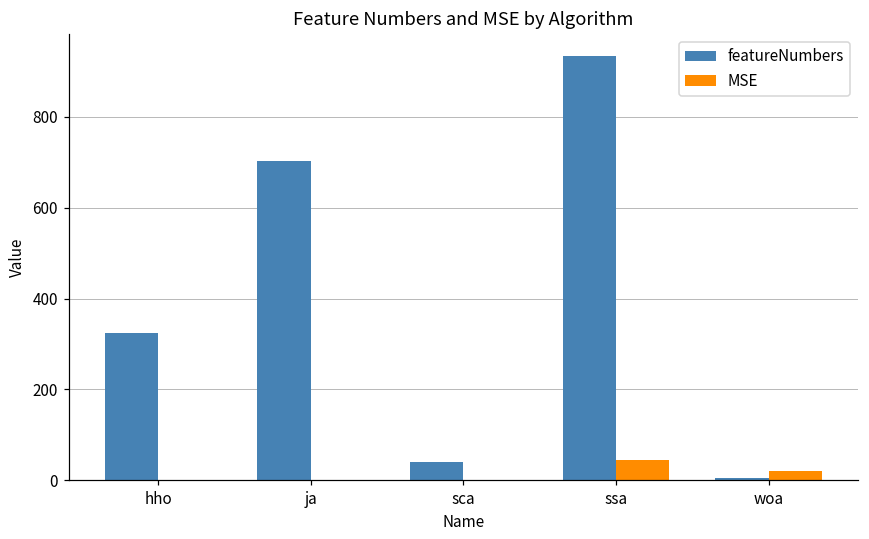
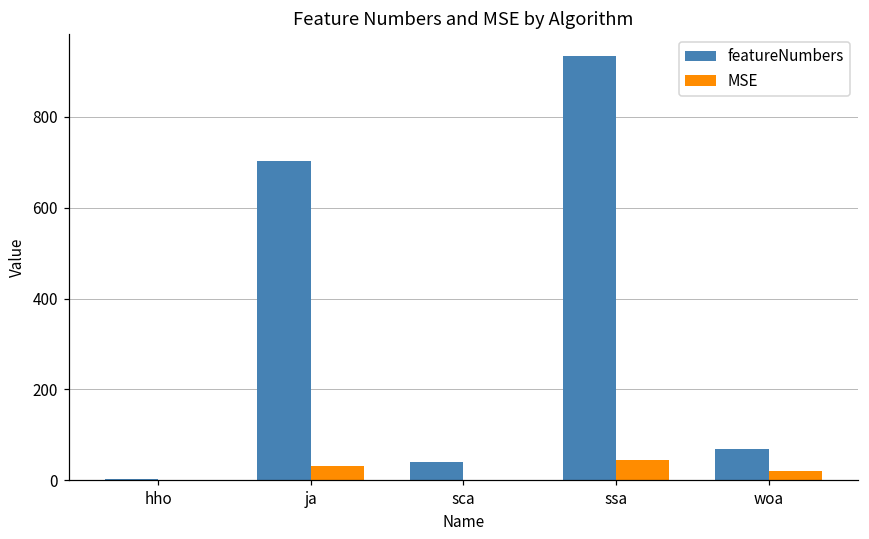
featureNumbers, hho: 330 -> 0
MSE, ja: 0 -> 30
featureNumbers, woa: 10 -> 70
